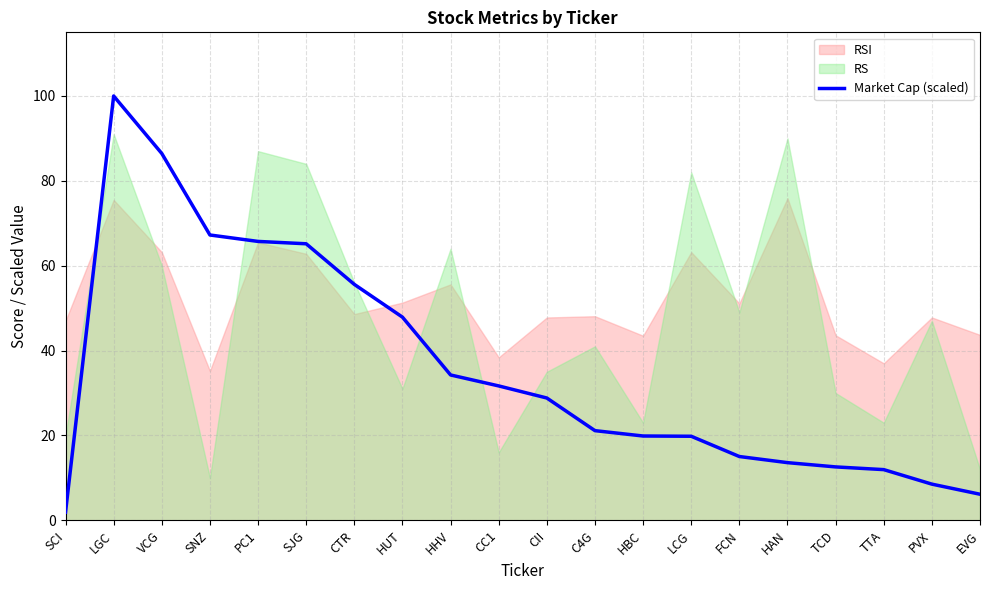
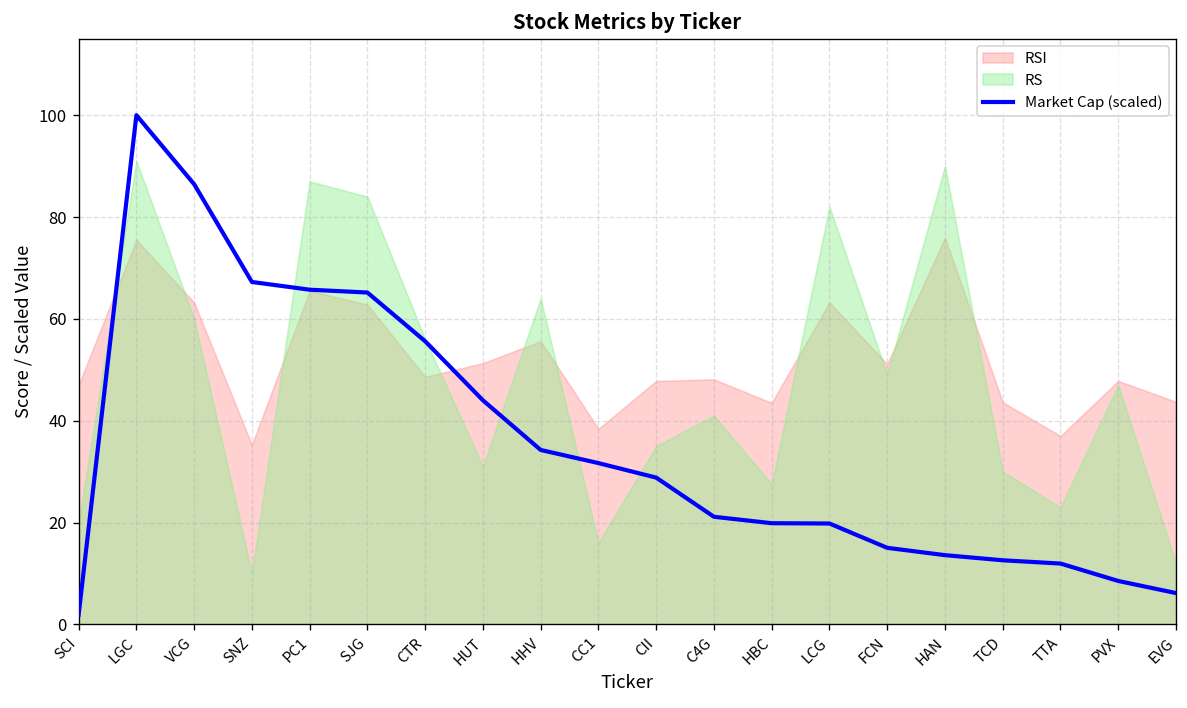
Market Cap (scaled), HUT: 48 -> 44
RS, HBC: 23 -> 28
